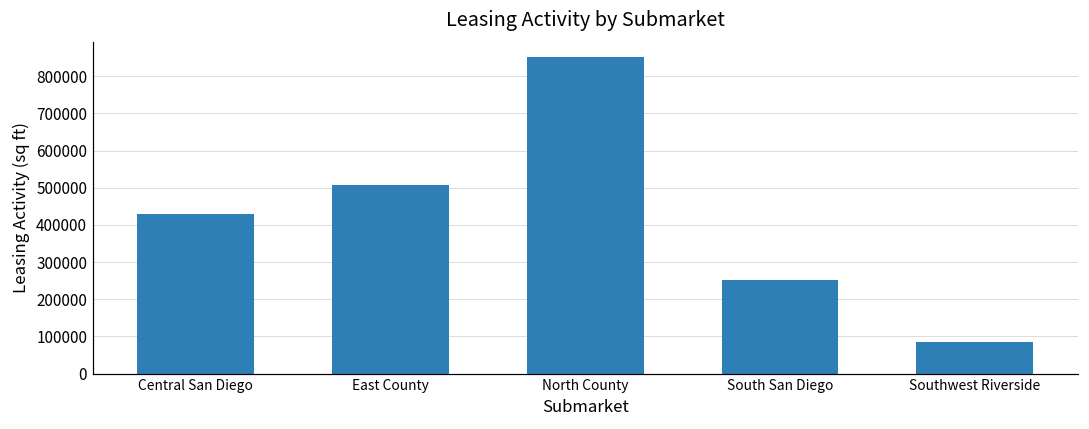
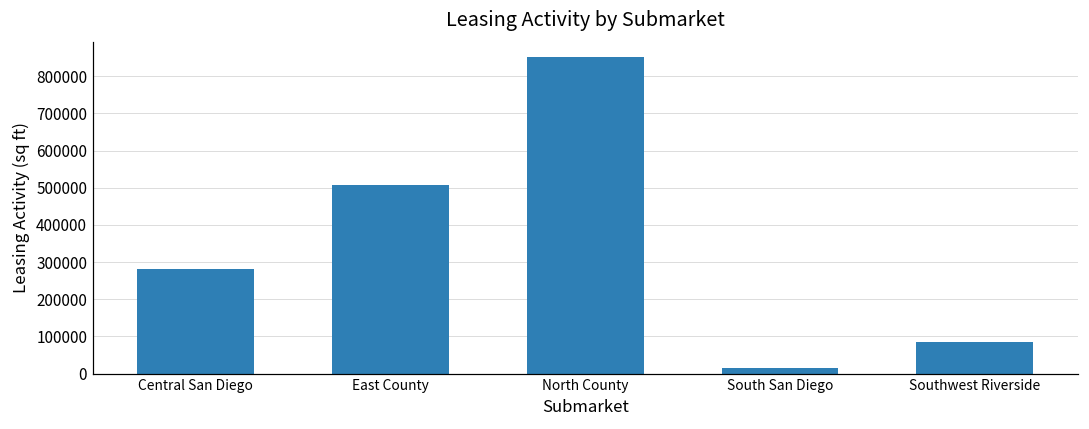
Central San Diego: 430000 -> 280000
South San Diego: 250000 -> 10000
